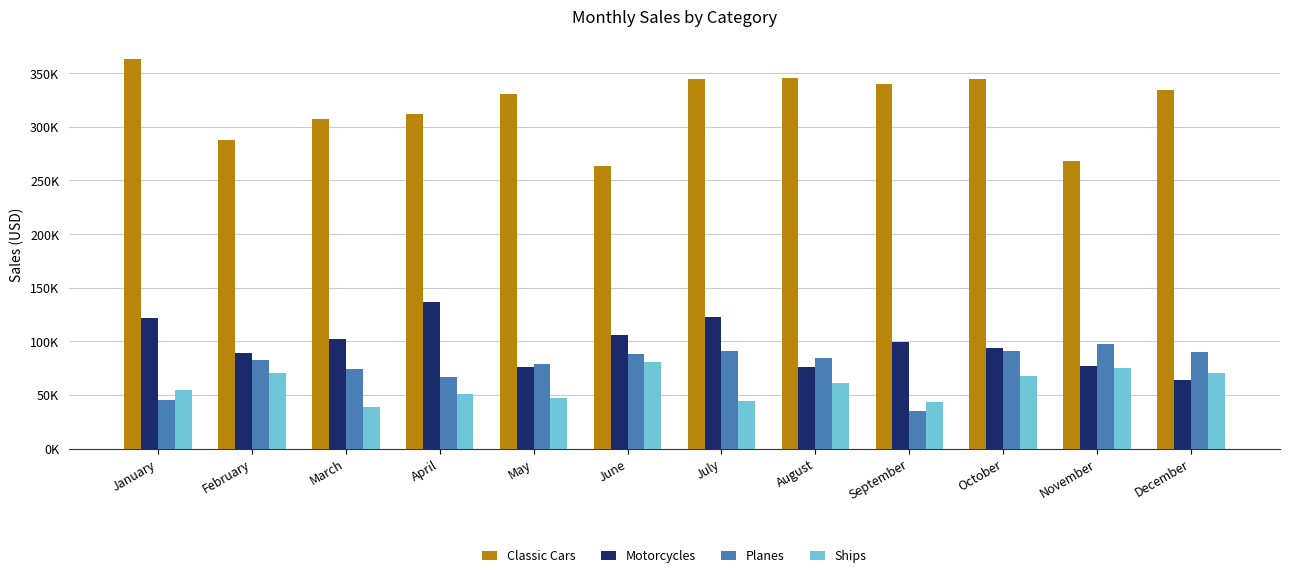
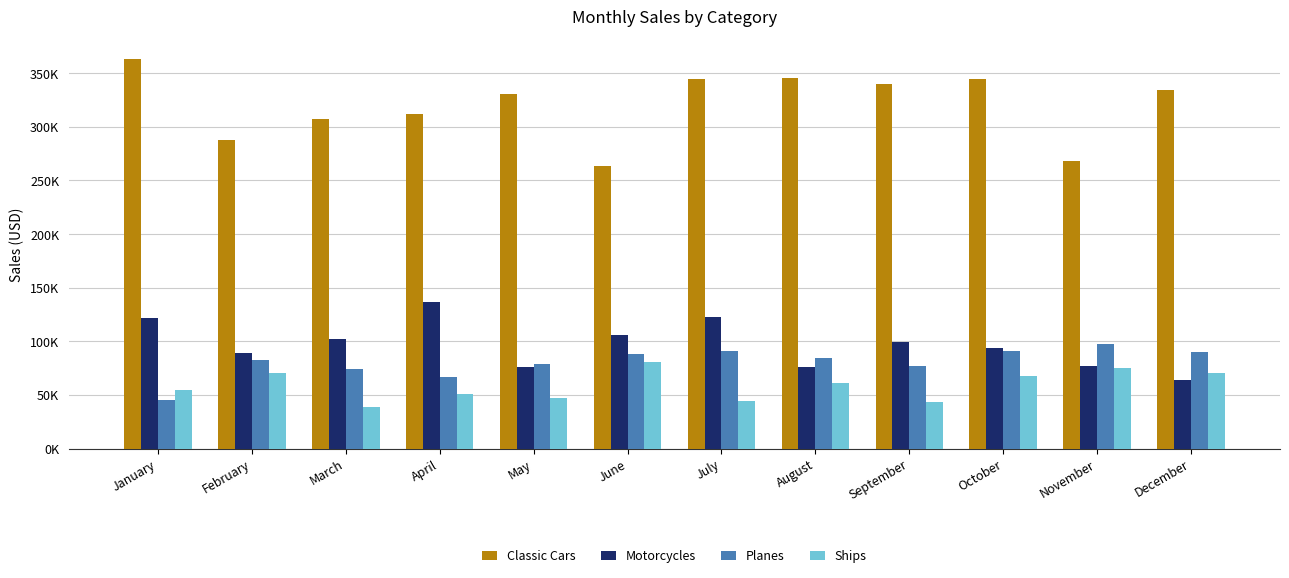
Planes, September: 35000 -> 77000
